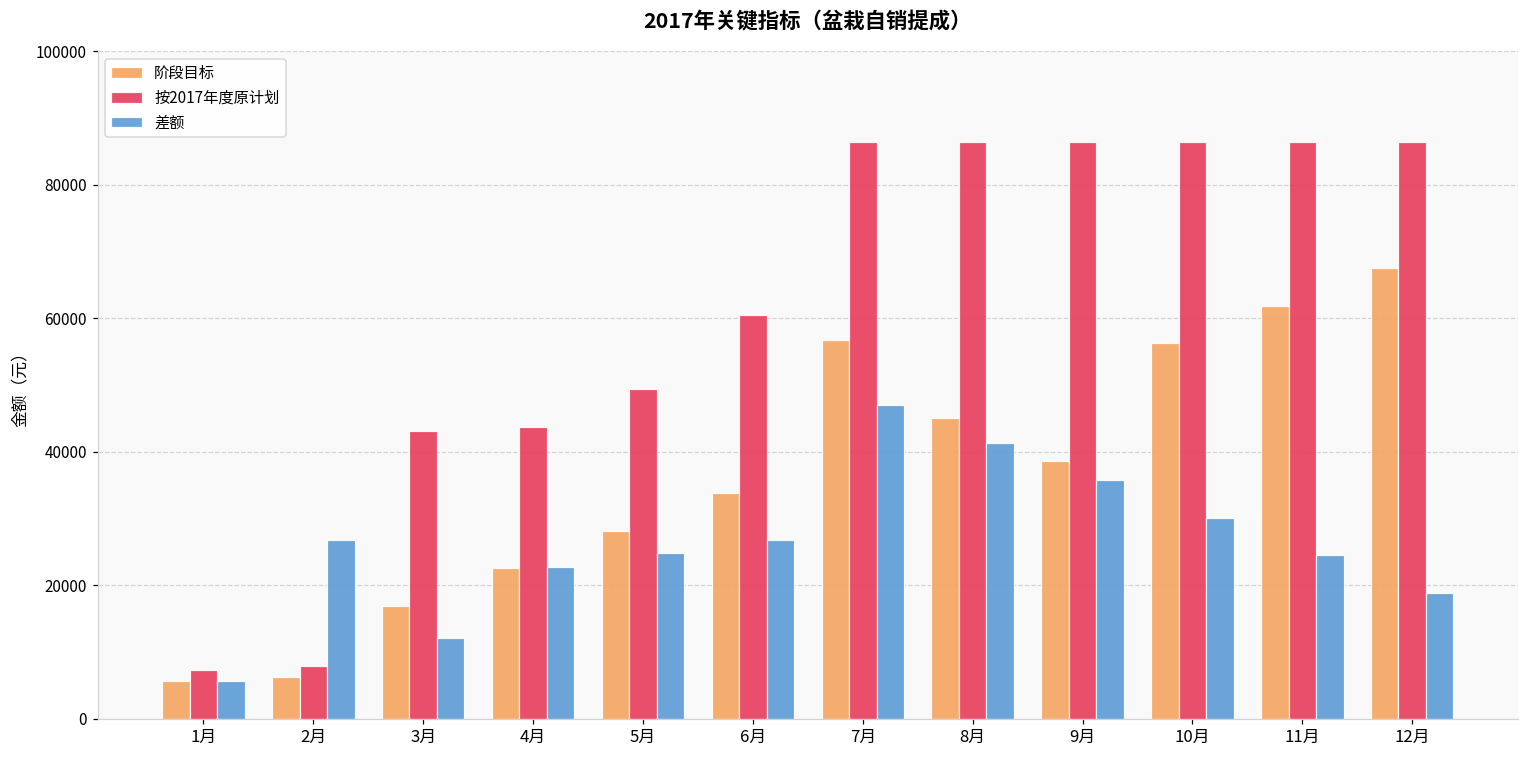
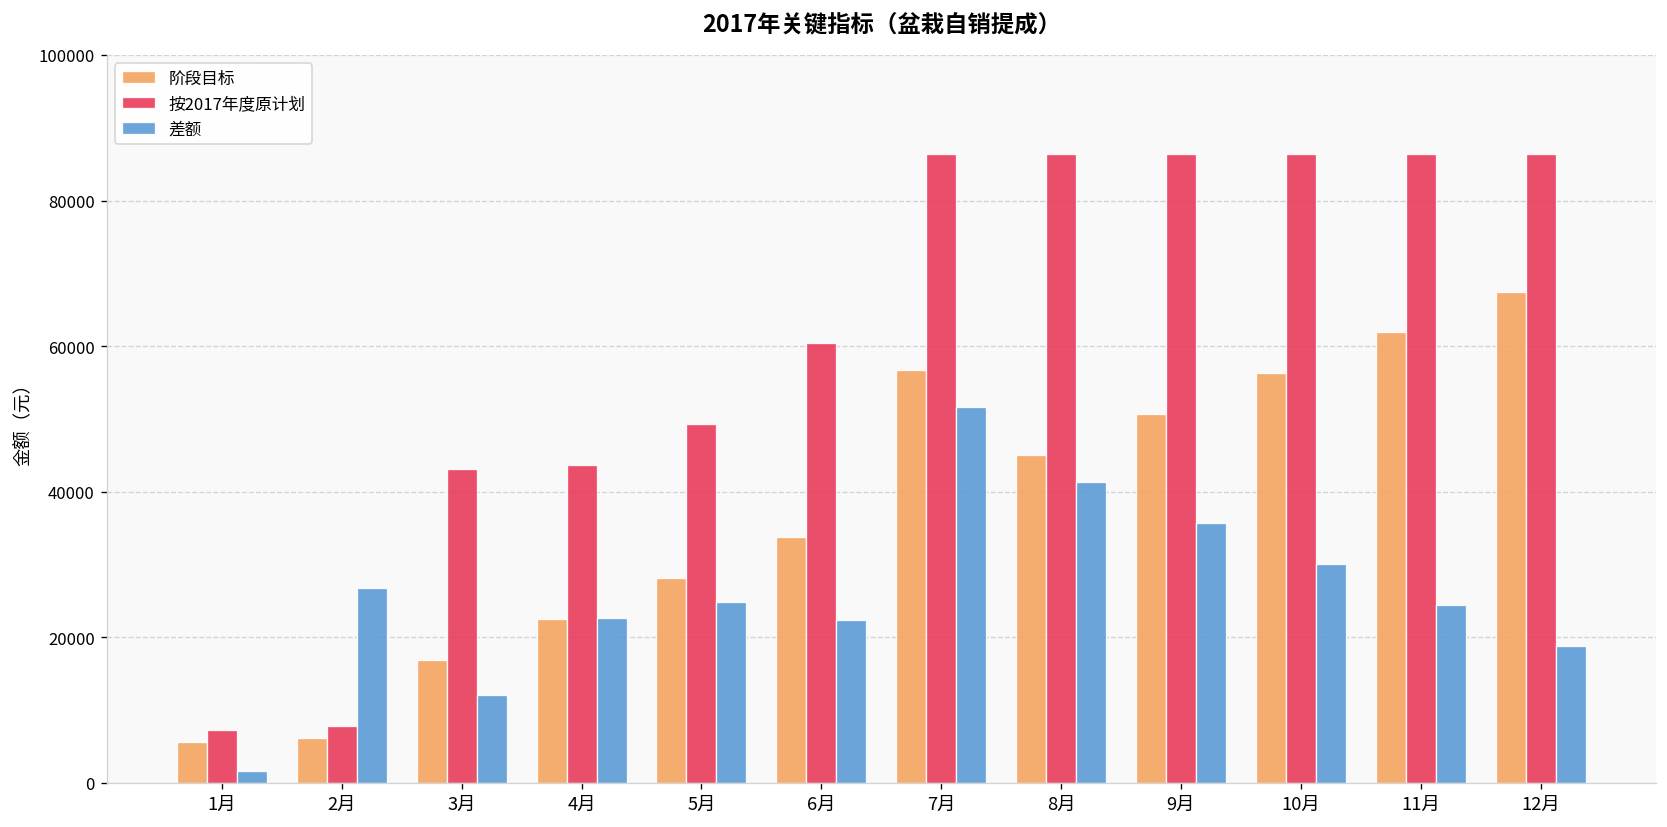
差额, 1月: 6000 -> 2000
差额, 6月: 27000 -> 22000
差额, 7月: 47000 -> 52000
阶段目标, 9月: 39000 -> 51000
